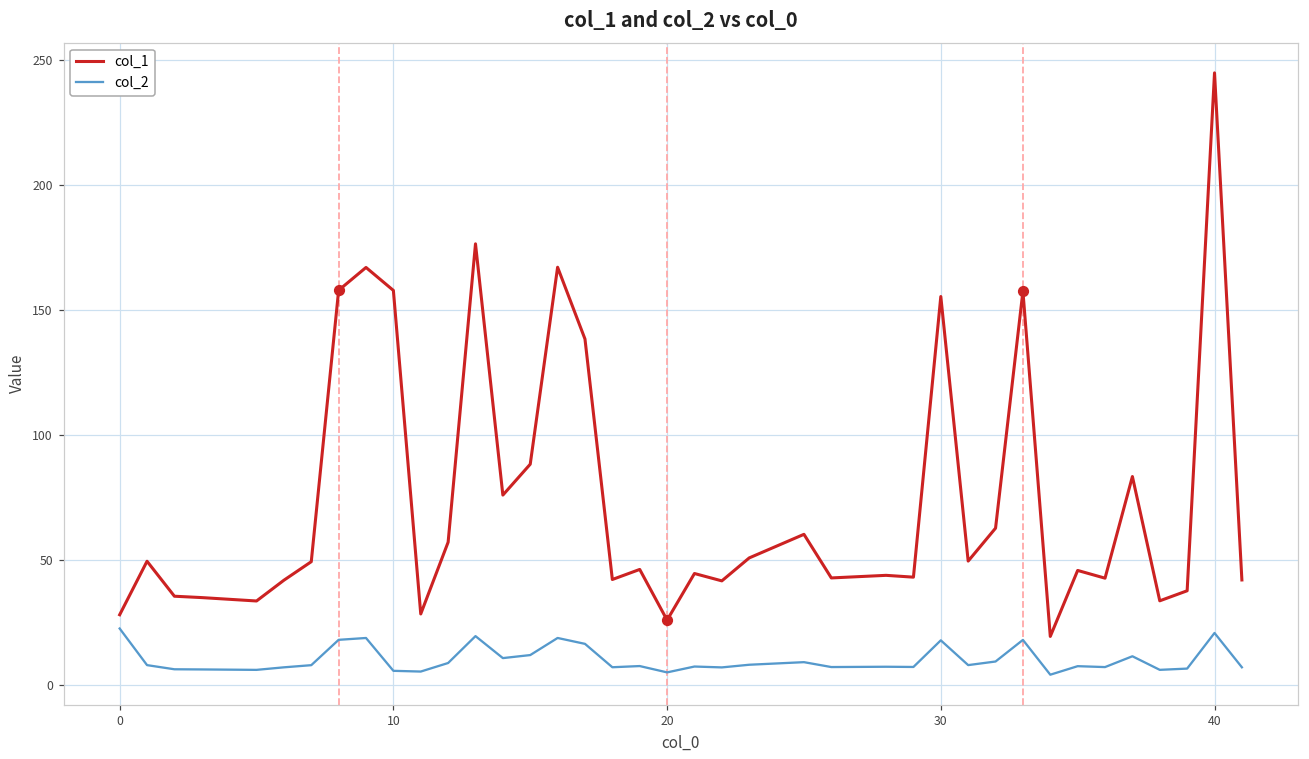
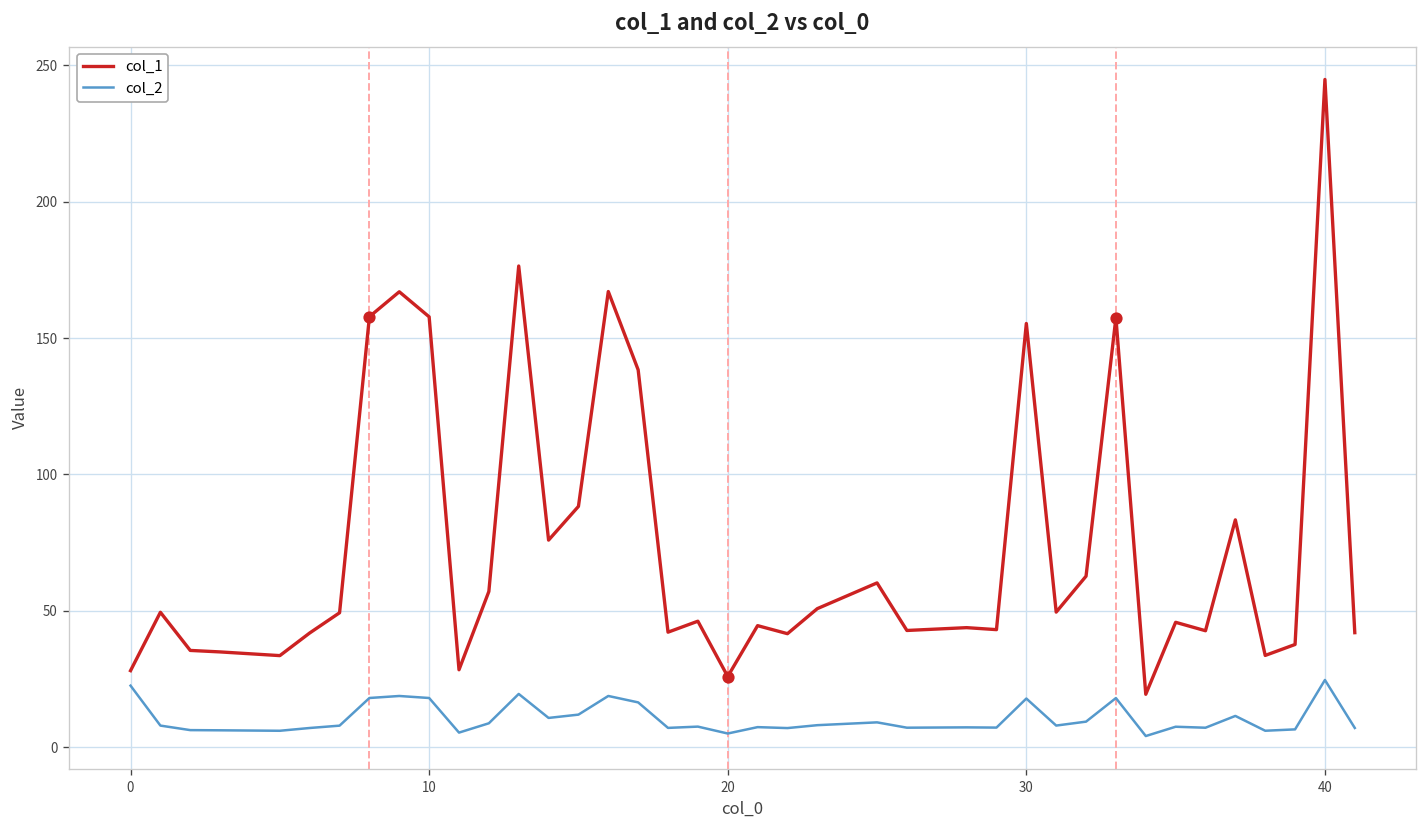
col_2, 10: 6 -> 18
col_2, 40: 21 -> 25
